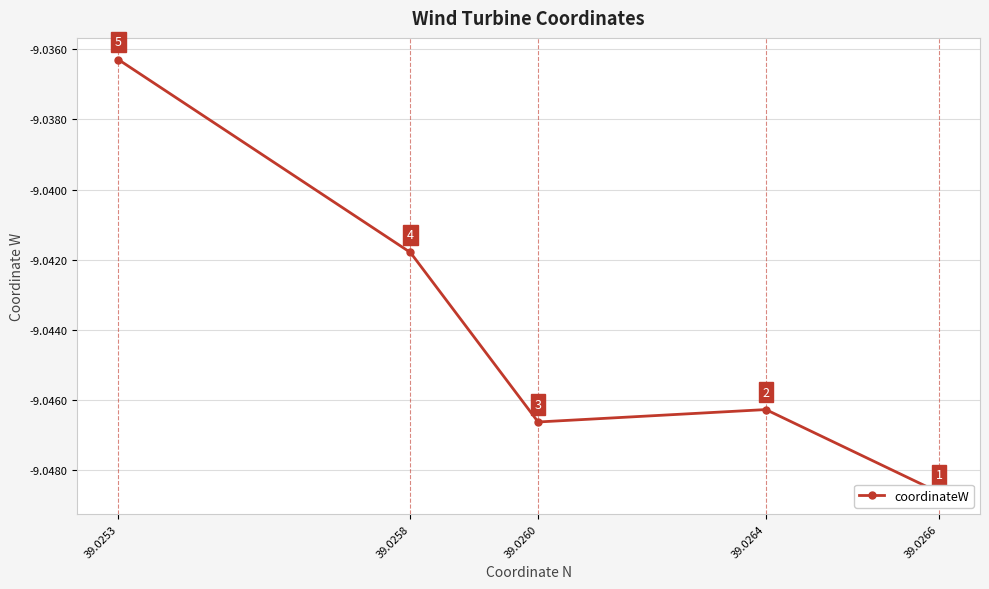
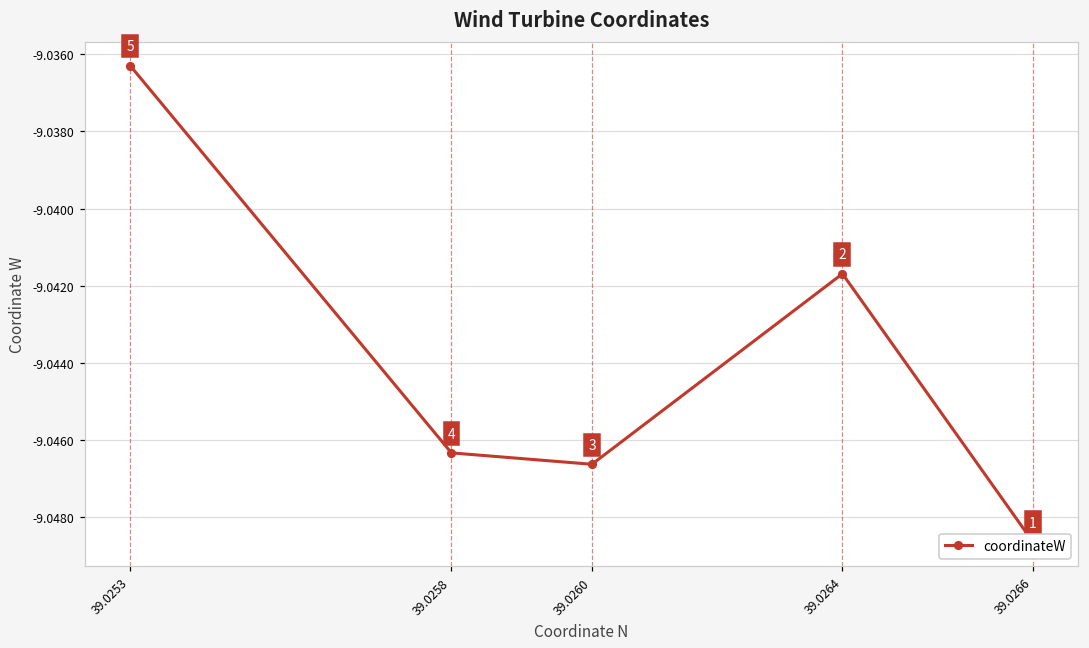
39.0258: -9.0418 -> -9.0463
39.0264: -9.0463 -> -9.0417
